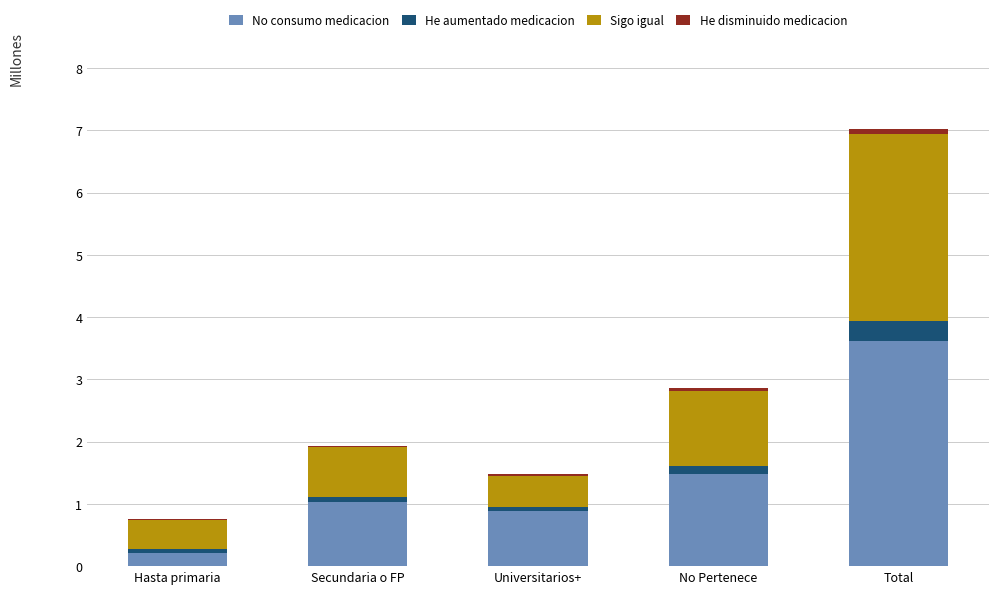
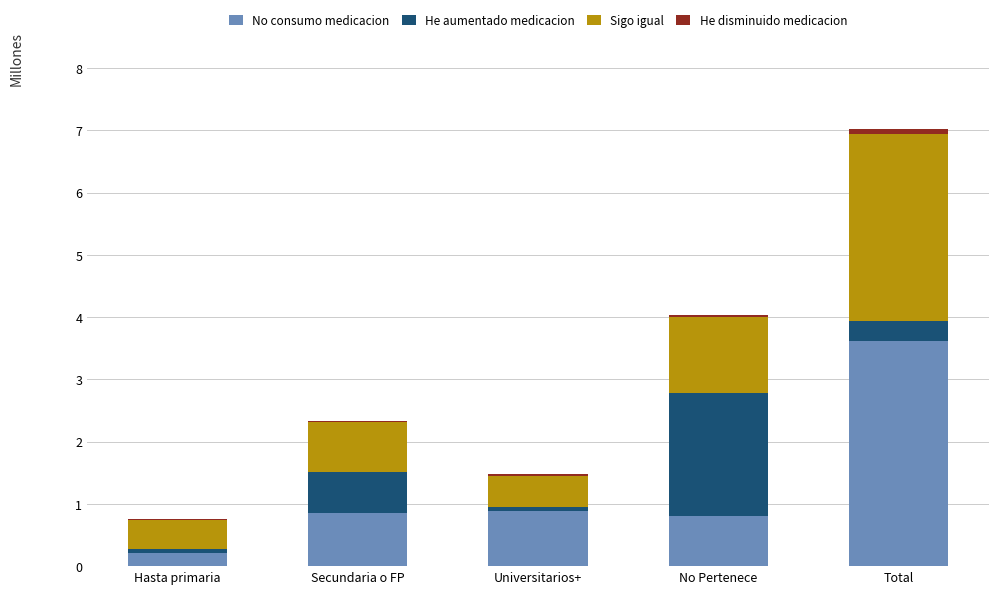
No consumo medicacion, Secundaria o FP: 1.0 -> 0.8
He aumentado medicacion, Secundaria o FP: 0.1 -> 0.7
No consumo medicacion, No Pertenece: 1.5 -> 0.8
He aumentado medicacion, No Pertenece: 0.1 -> 2.0
